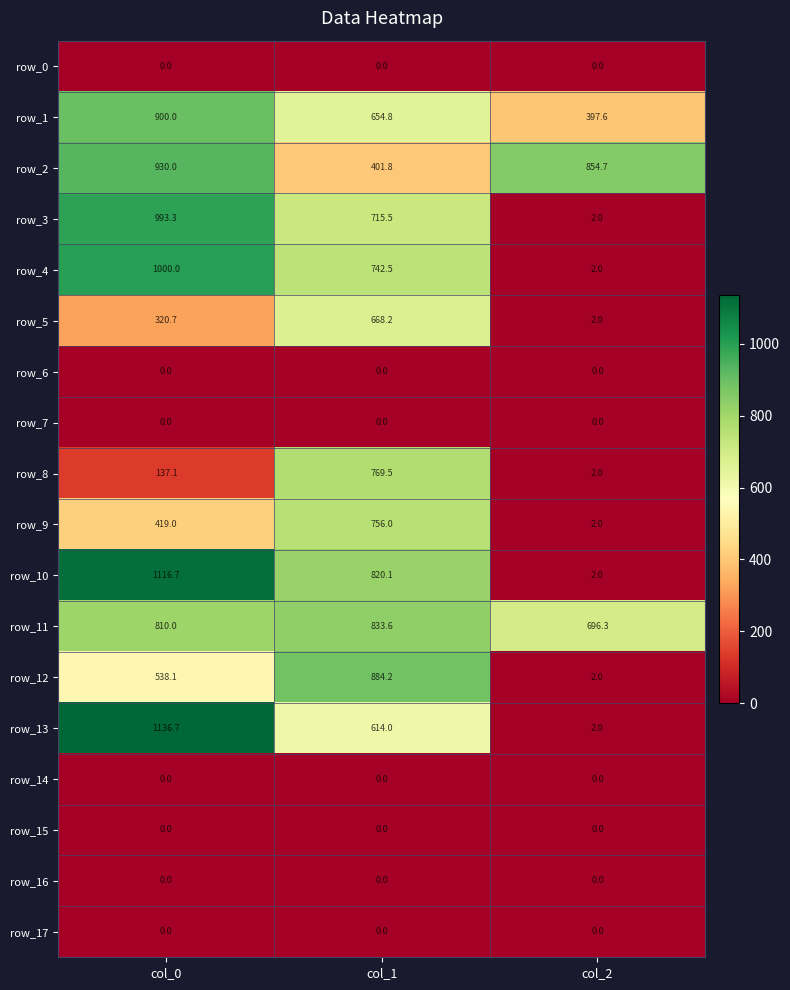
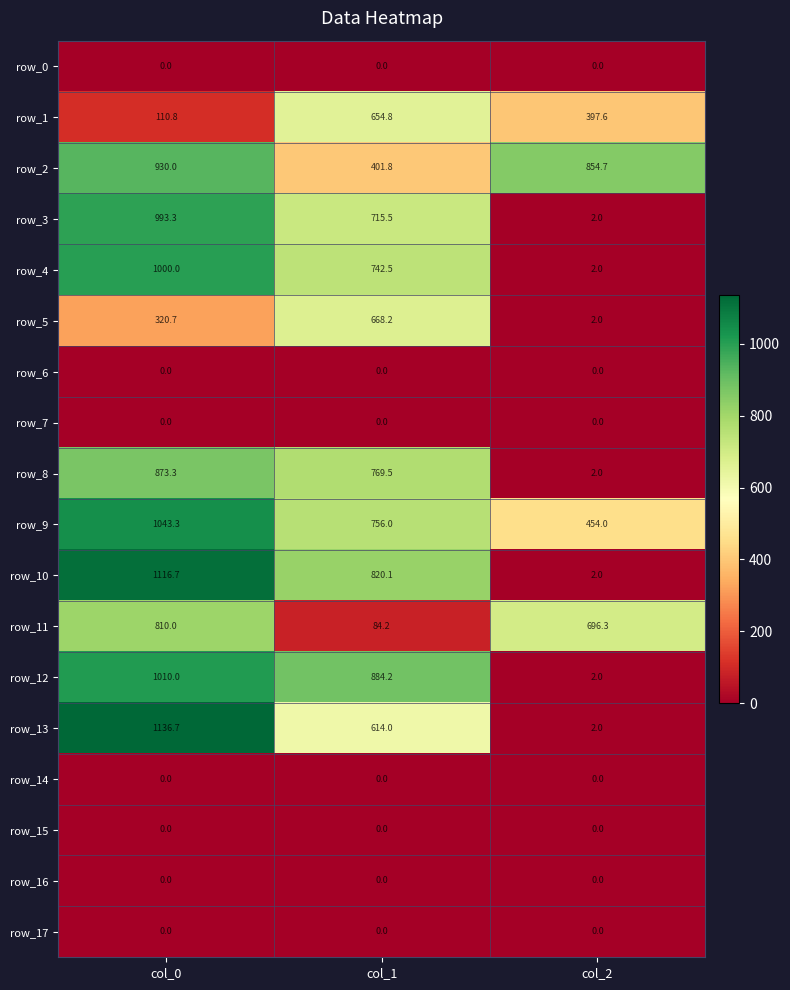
row_1, col_0: 900.0 -> 110.8
row_8, col_0: 137.1 -> 873.3
row_9, col_0: 419.0 -> 1043.3
row_9, col_2: 2.0 -> 454.0
row_11, col_1: 833.6 -> 84.2
row_12, col_0: 538.1 -> 1010.0
